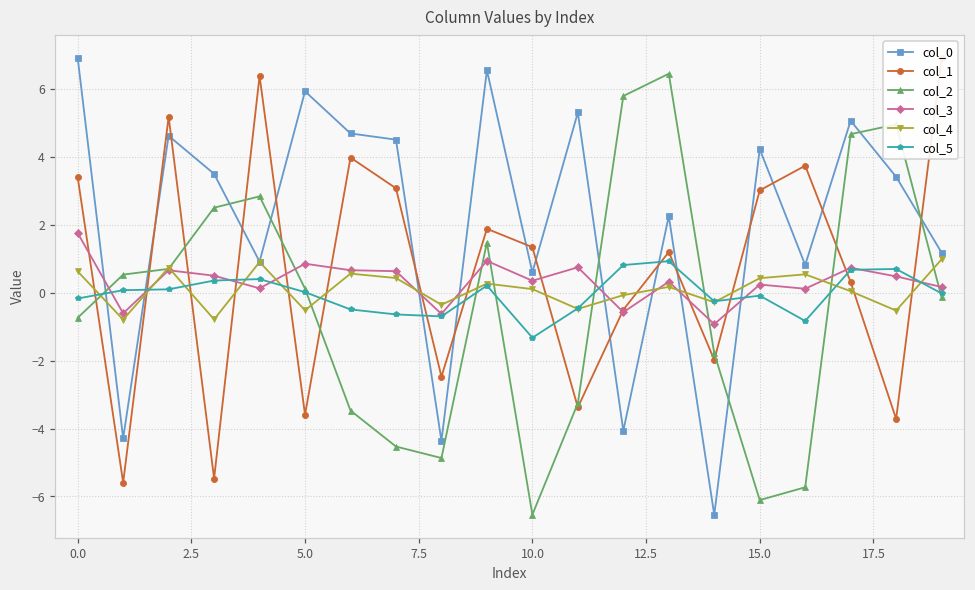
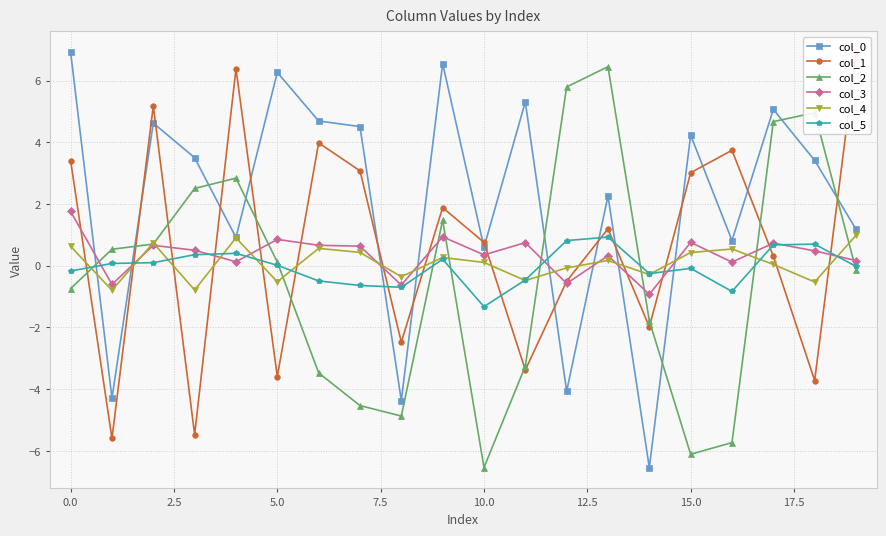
col_0, 5.0: 5.9 -> 6.3
col_1, 10.0: 1.3 -> 0.8
col_3, 15.0: 0.2 -> 0.8
